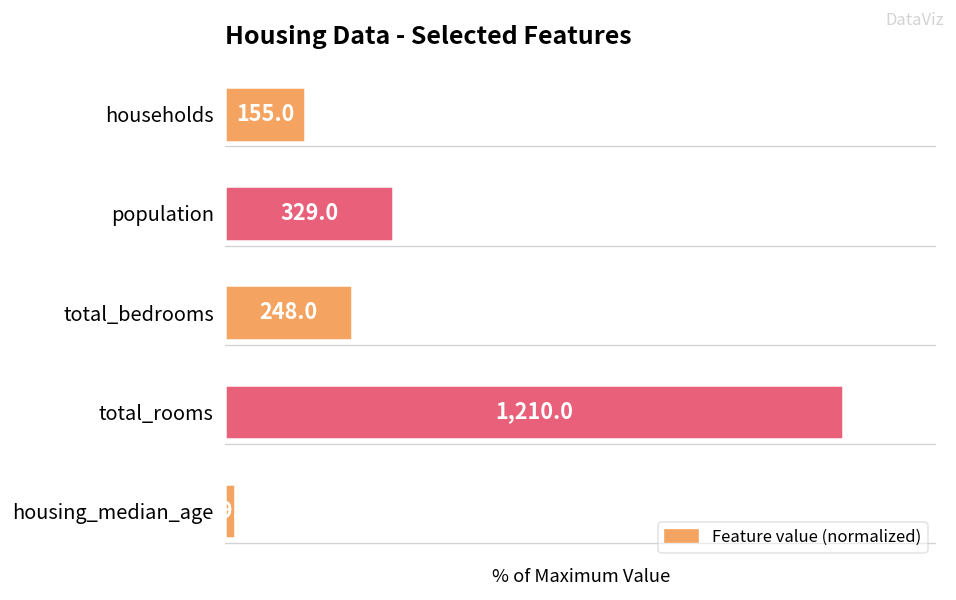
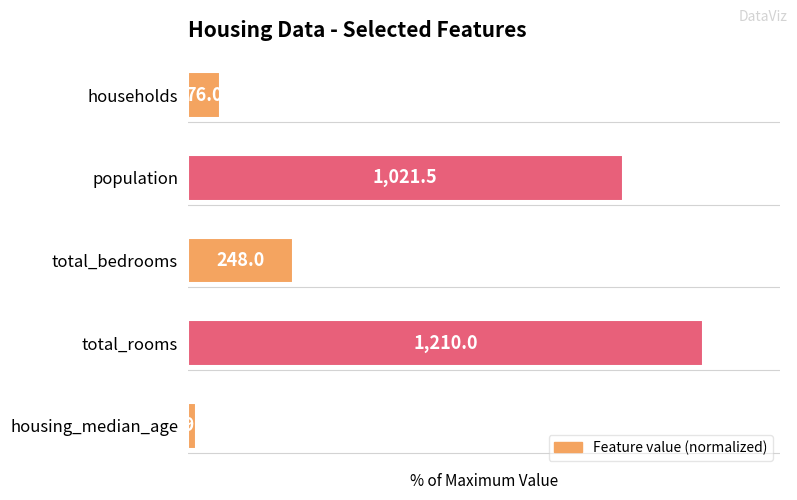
households: 155.0 -> 76.0
population: 329.0 -> 1,021.5
